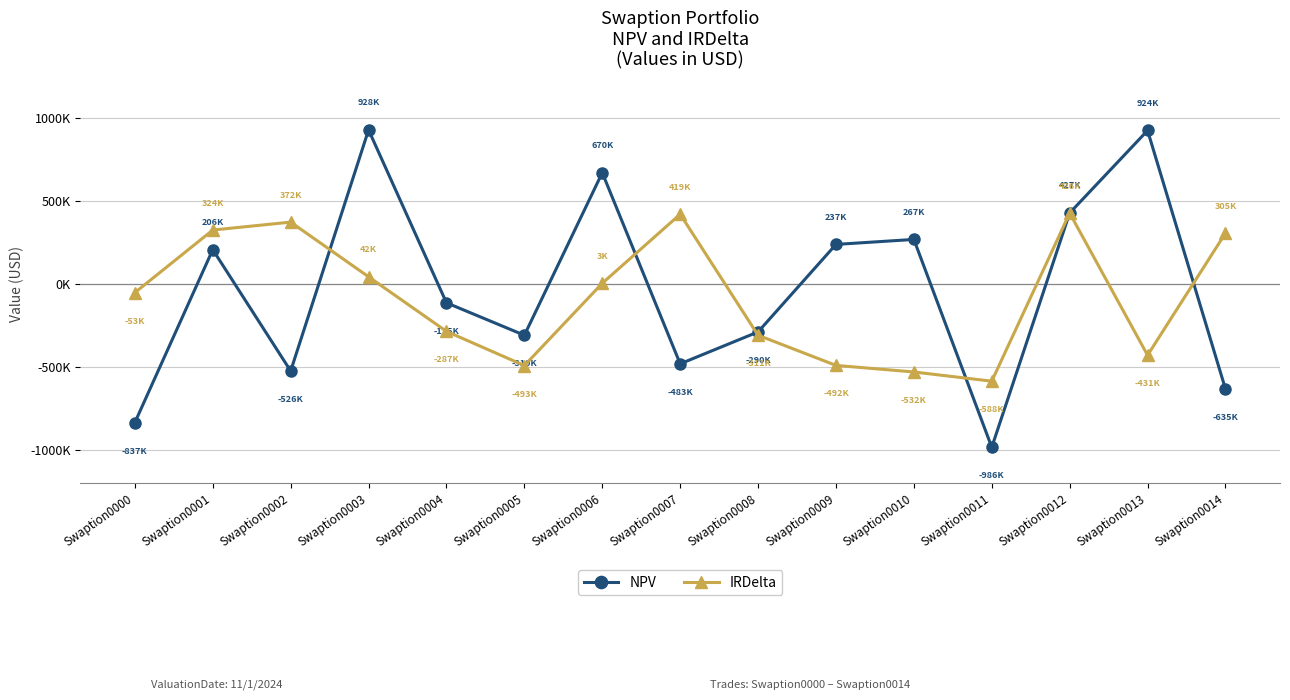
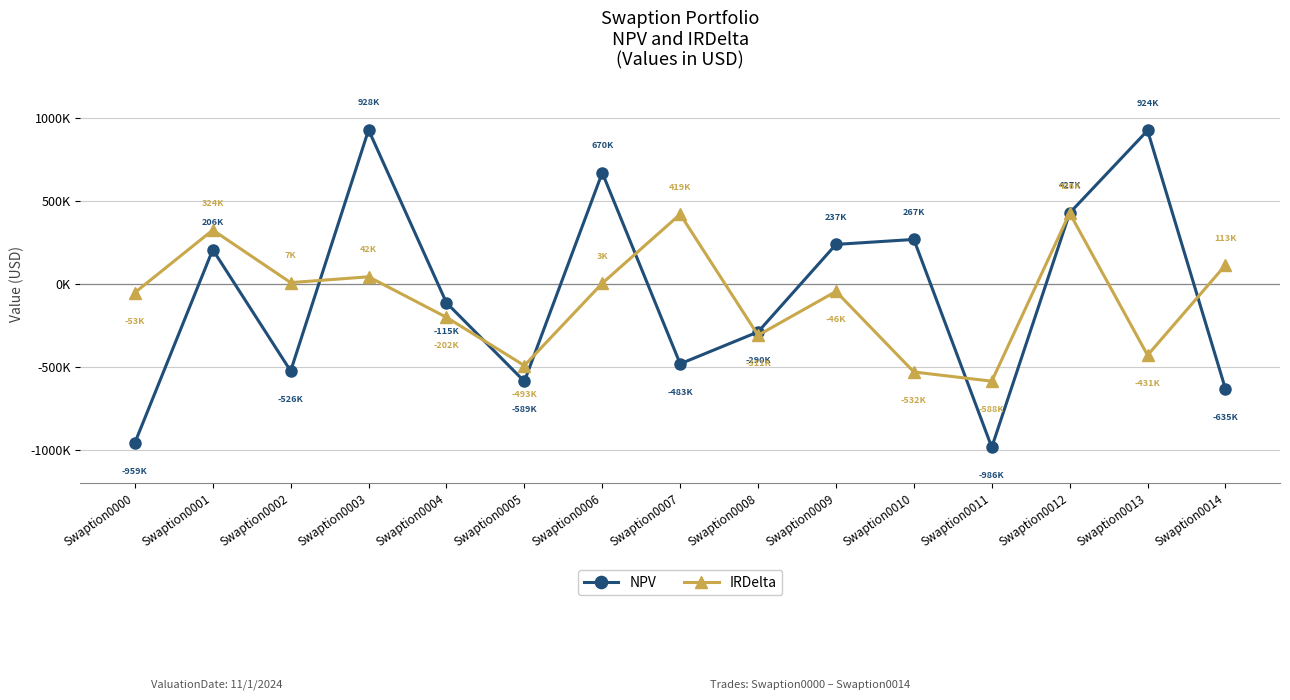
NPV, Swaption0000: -837K -> -959K
IRDelta, Swaption0002: 372K -> 7K
IRDelta, Swaption0004: -287K -> -202K
NPV, Swaption0005: -310K -> -589K
IRDelta, Swaption0009: -492K -> -46K
IRDelta, Swaption0014: 305K -> 113K
